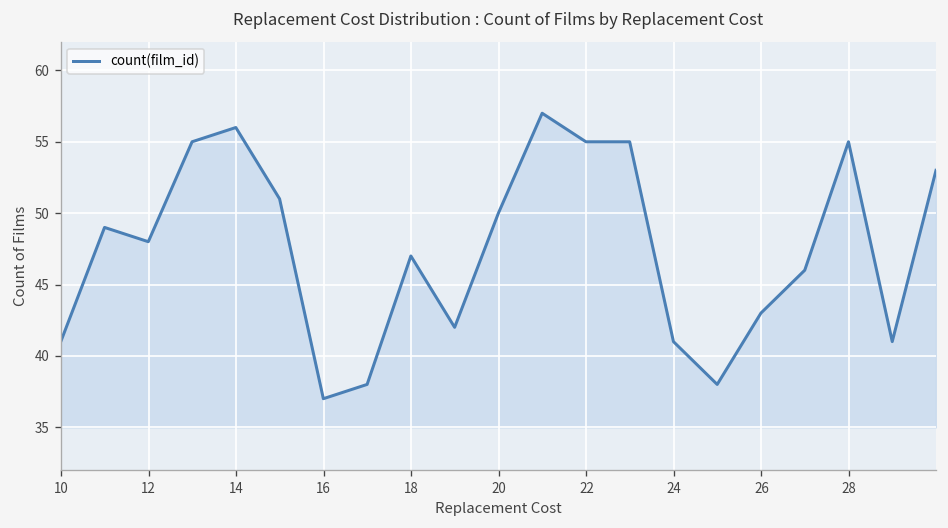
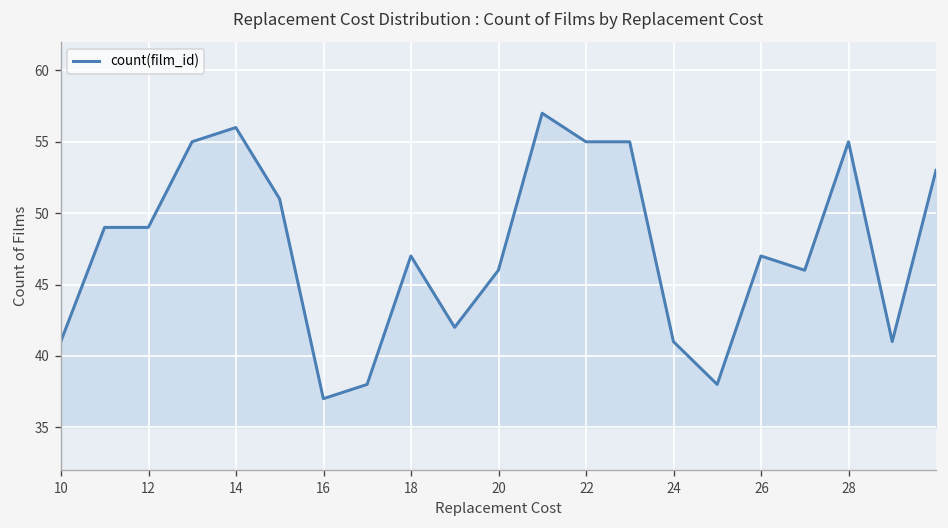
12: 48 -> 49
20: 50 -> 46
26: 43 -> 47
